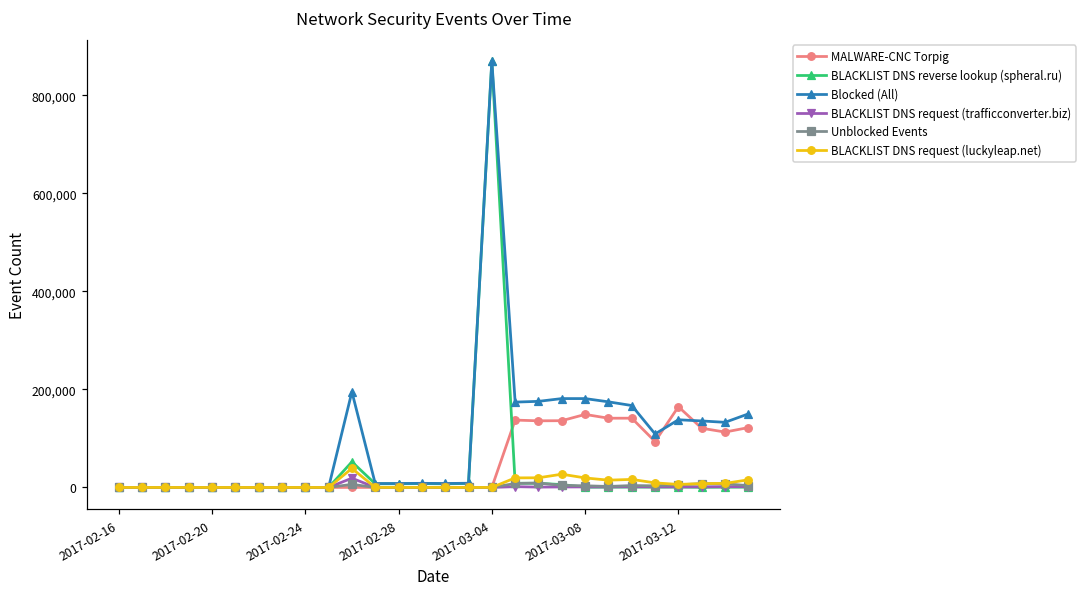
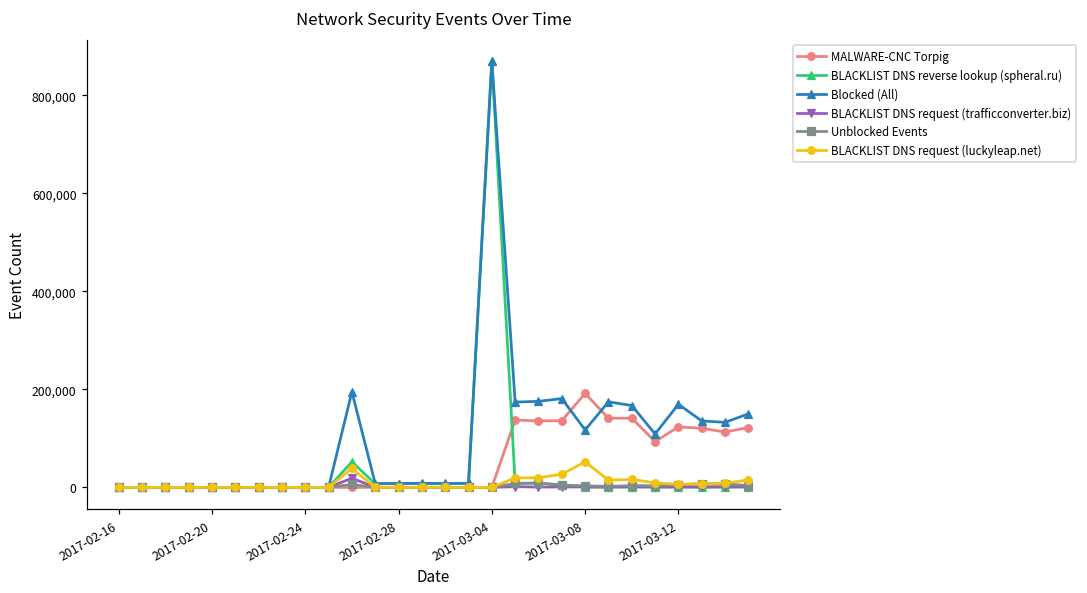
MALWARE-CNC Torpig, 2017-03-08: 150,000 -> 190,000
Blocked (All), 2017-03-08: 180,000 -> 120,000
BLACKLIST DNS request (luckyleap.net), 2017-03-08: 20,000 -> 50,000
MALWARE-CNC Torpig, 2017-03-12: 160,000 -> 120,000
Blocked (All), 2017-03-12: 140,000 -> 170,000
